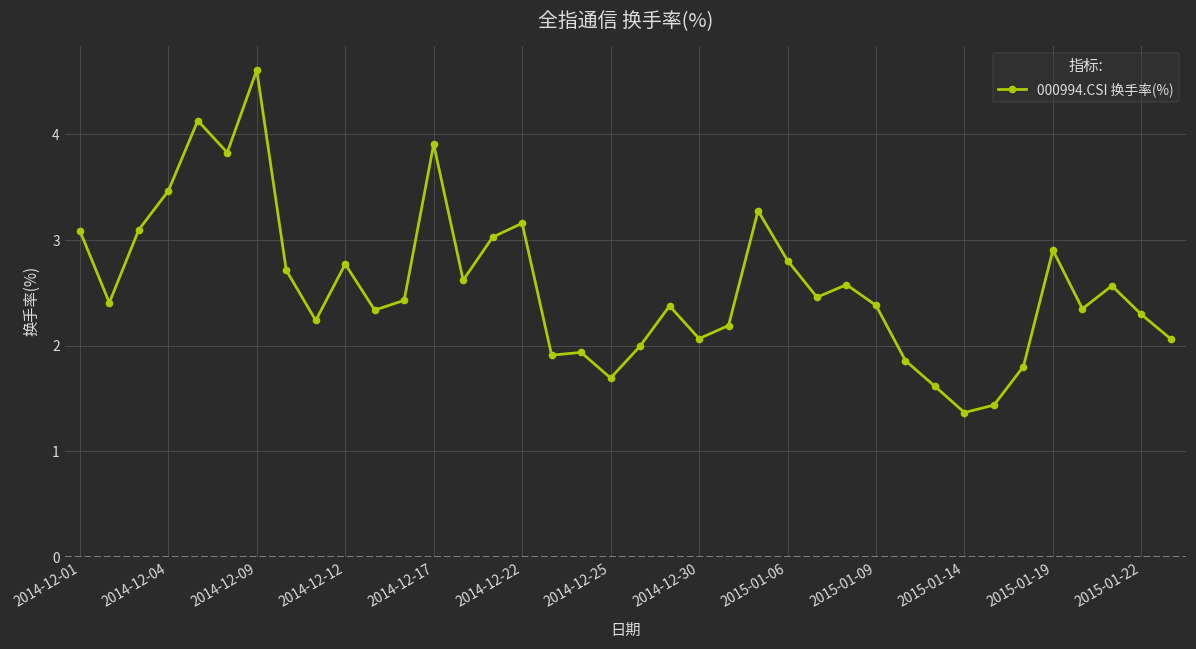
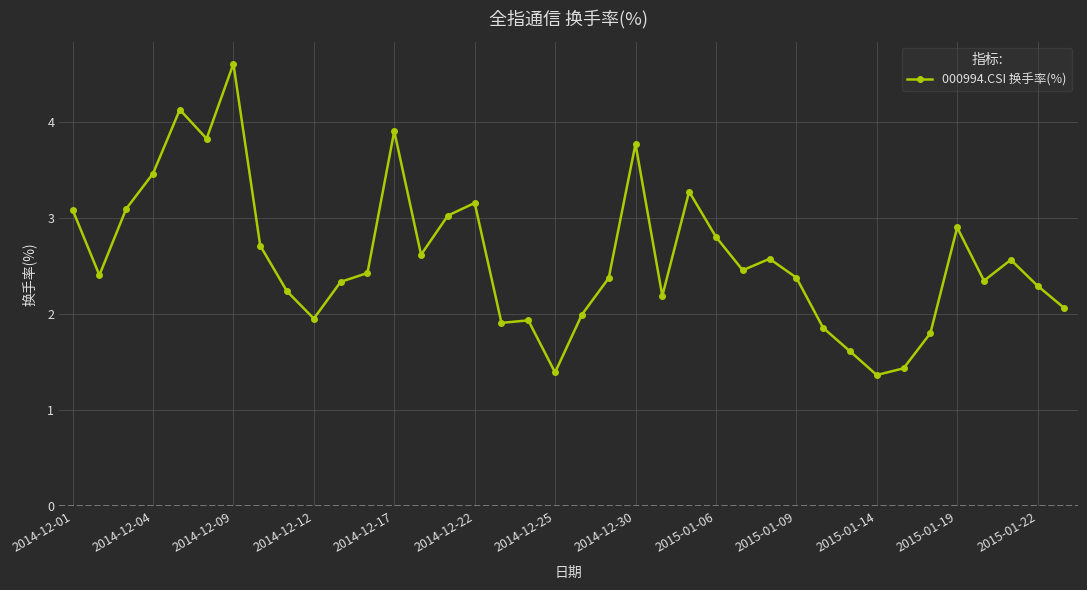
2014-12-12: 2.8 -> 2.0
2014-12-25: 1.7 -> 1.4
2014-12-30: 2.1 -> 3.8
